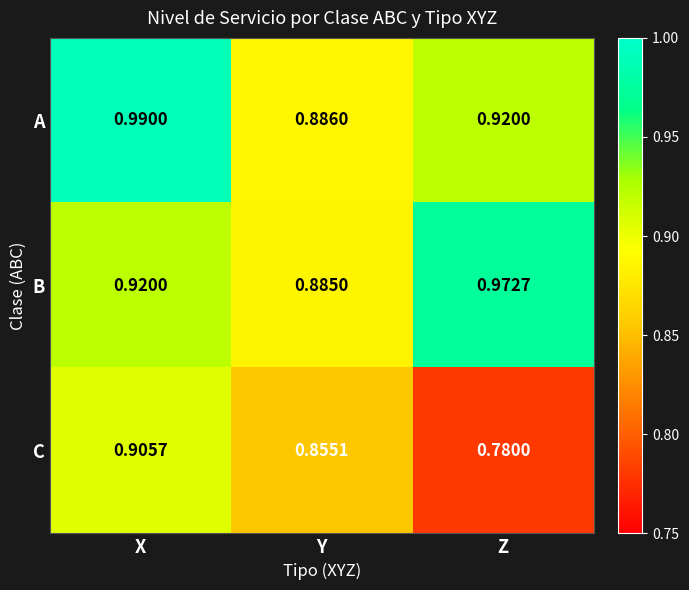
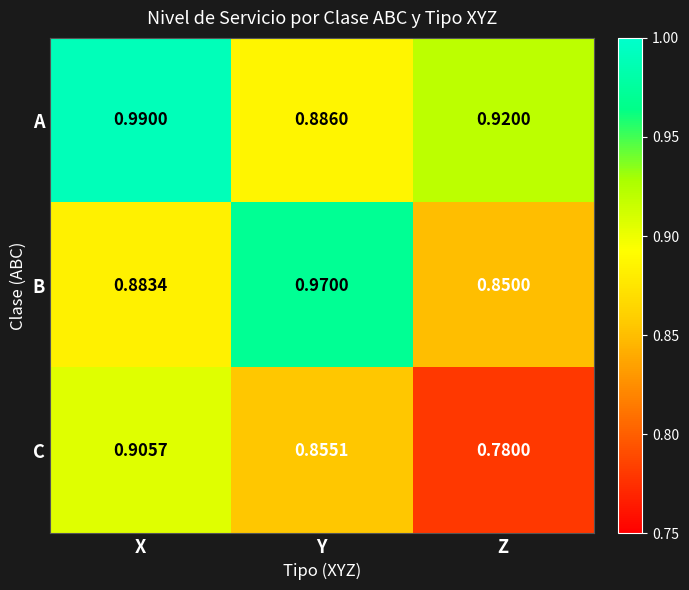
B, X: 0.9200 -> 0.8834
B, Y: 0.8850 -> 0.9700
B, Z: 0.9727 -> 0.8500
